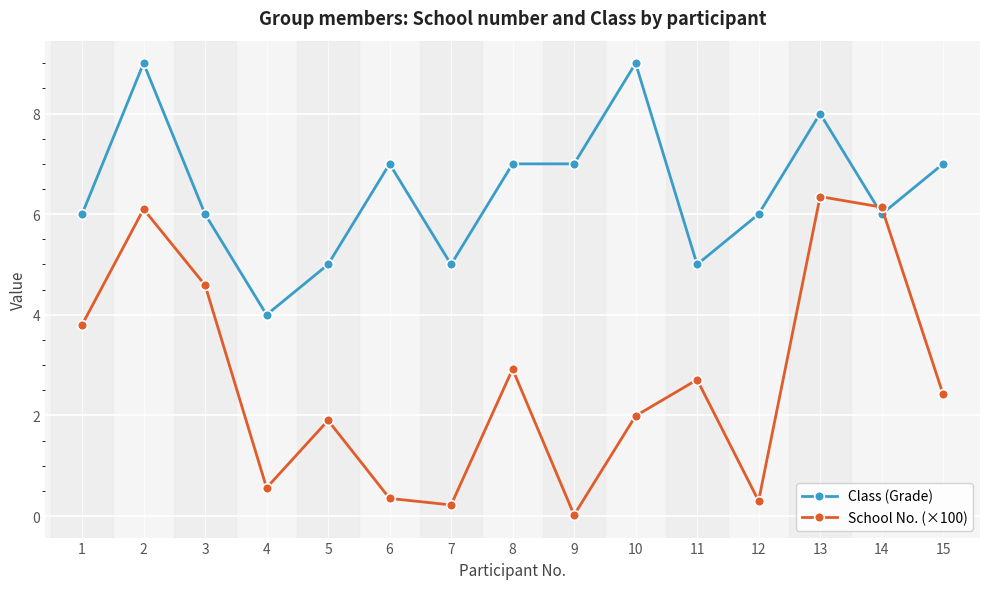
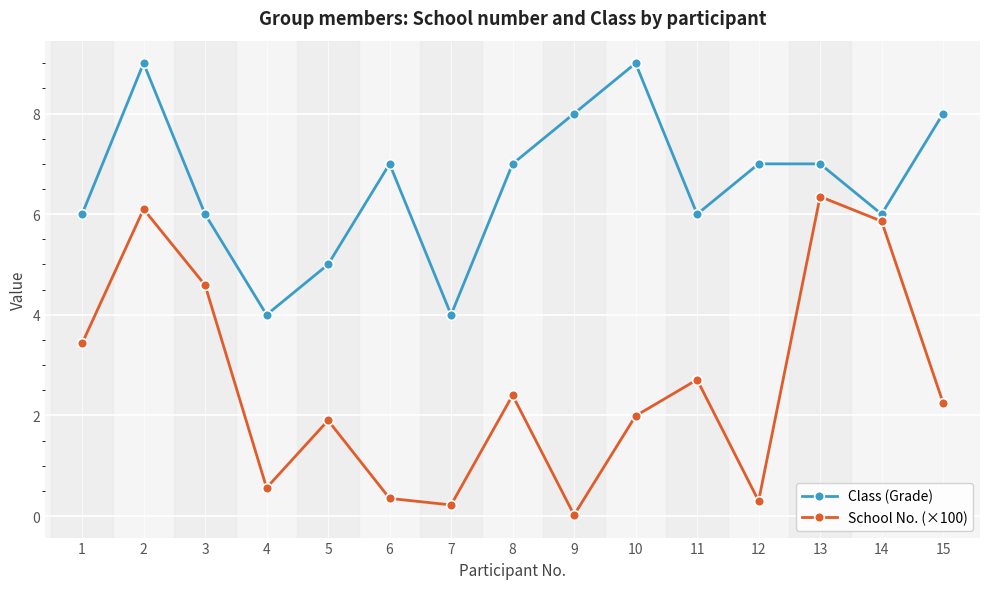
School No. (×100), 1: 3.8 -> 3.4
Class (Grade), 7: 5 -> 4
School No. (×100), 8: 2.9 -> 2.4
Class (Grade), 9: 7 -> 8
Class (Grade), 11: 5 -> 6
Class (Grade), 12: 6 -> 7
Class (Grade), 13: 8 -> 7
School No. (×100), 14: 6.1 -> 5.9
Class (Grade), 15: 7 -> 8
School No. (×100), 15: 2.4 -> 2.3
